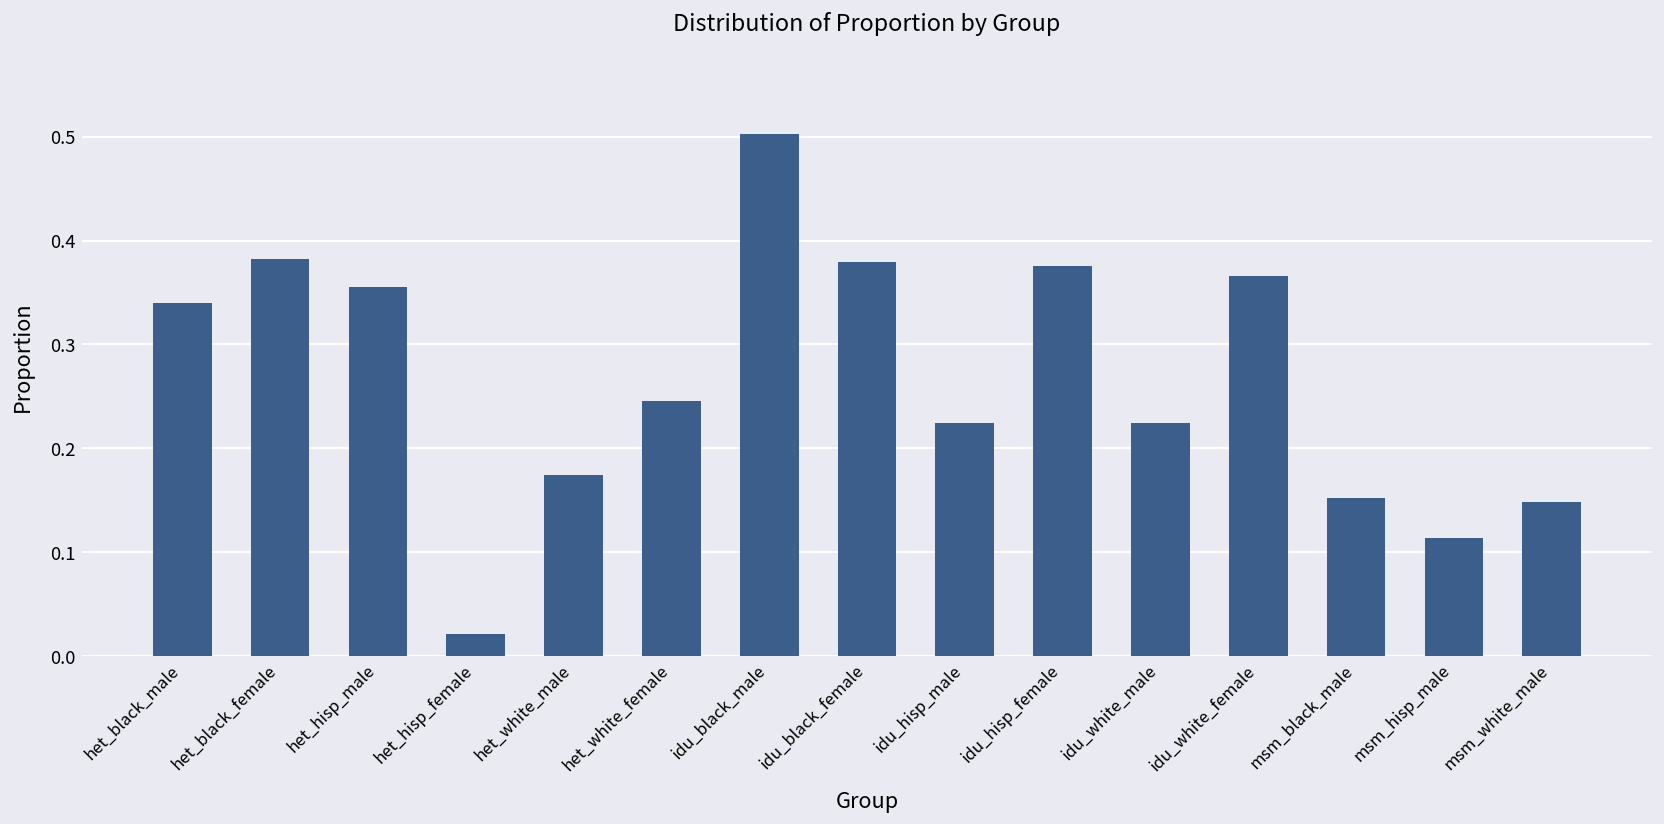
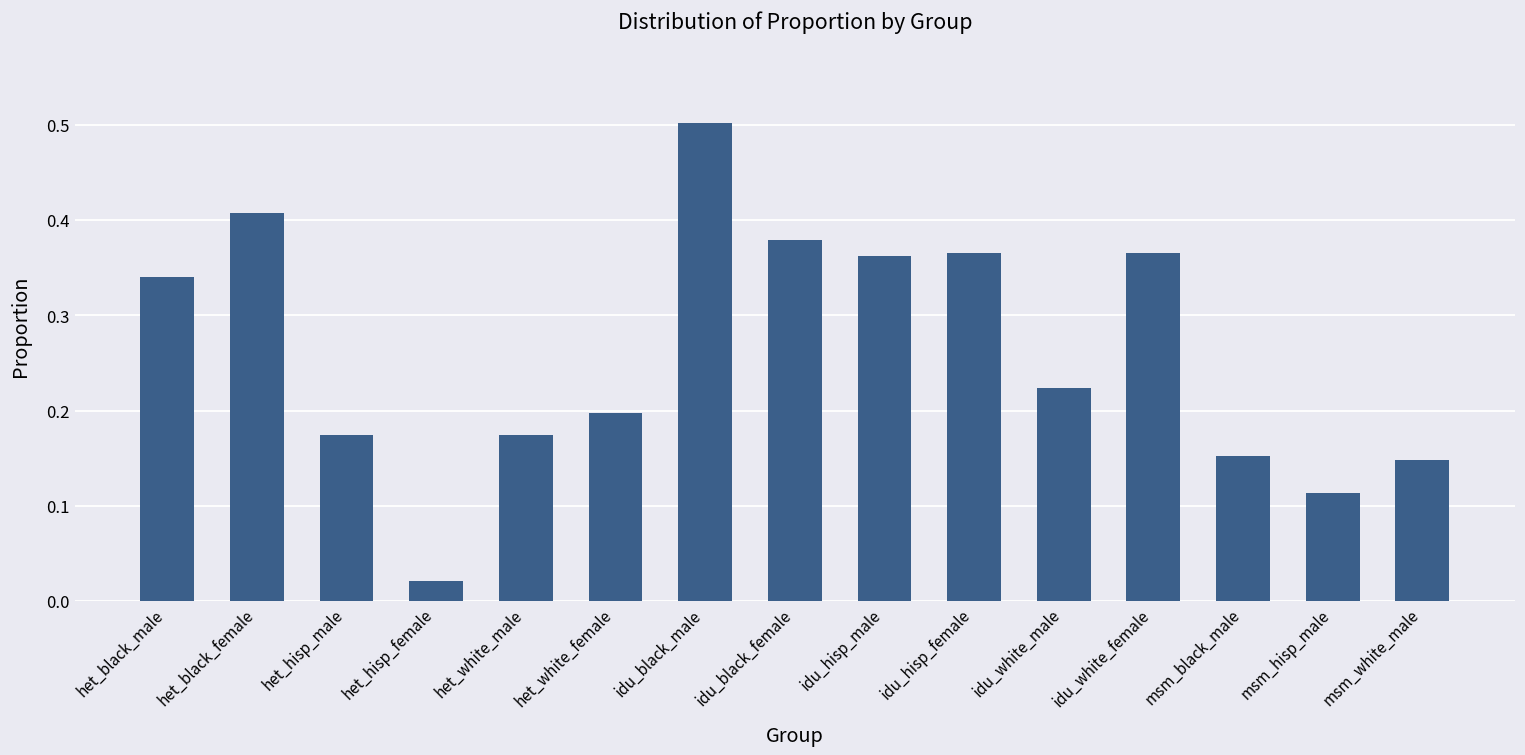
het_black_female: 0.38 -> 0.41
het_hisp_male: 0.36 -> 0.17
het_white_female: 0.25 -> 0.20
idu_hisp_male: 0.22 -> 0.36
idu_hisp_female: 0.38 -> 0.37
